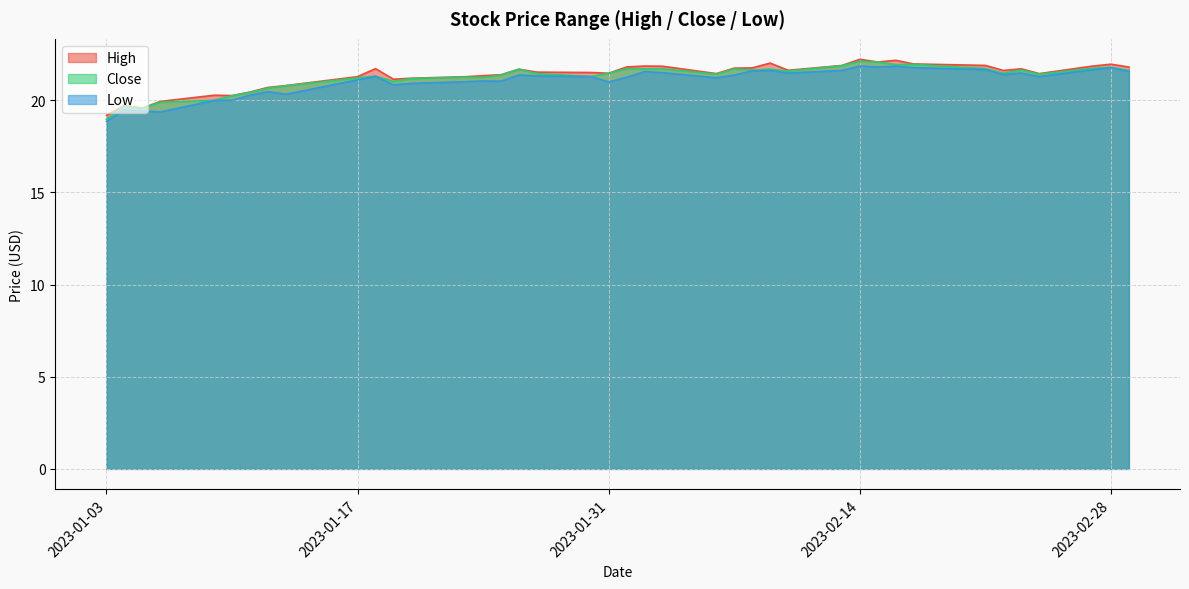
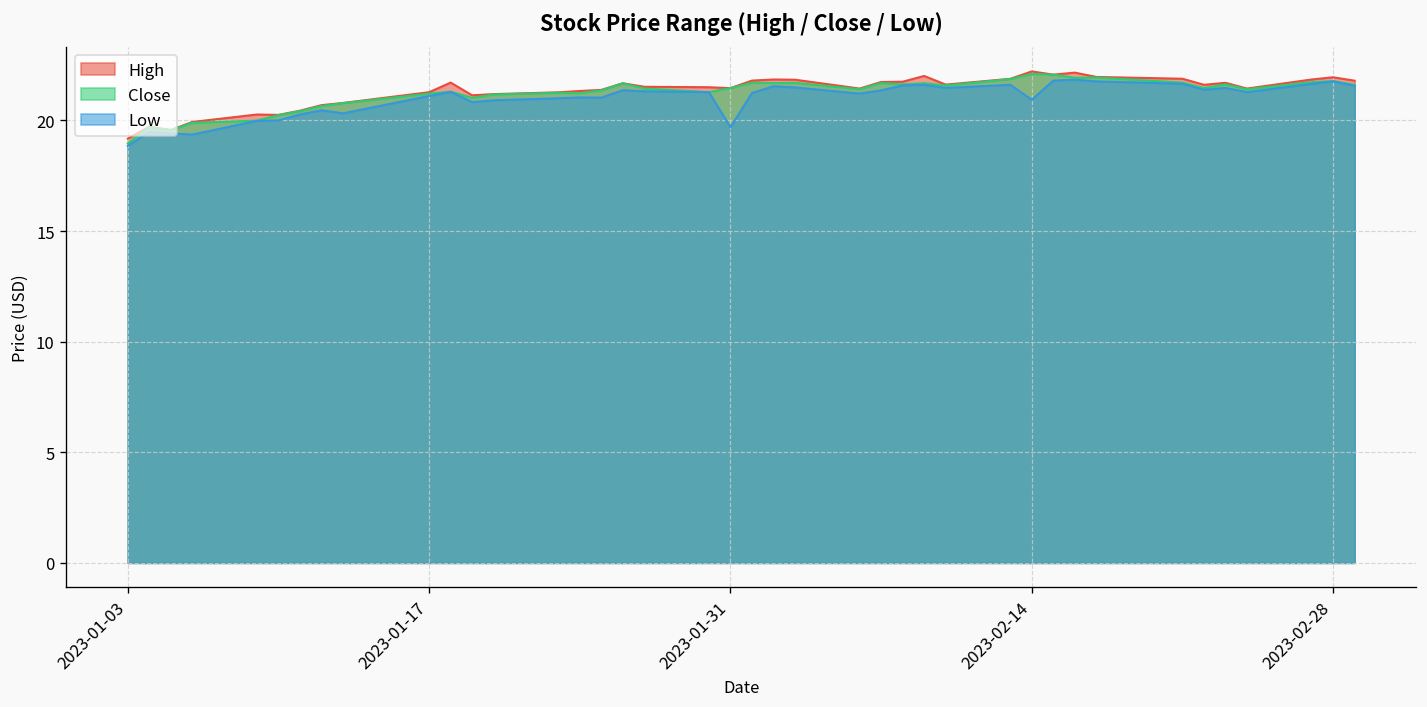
Low, 2023-01-31: 21.0 -> 19.7
Low, 2023-02-14: 21.9 -> 20.9
